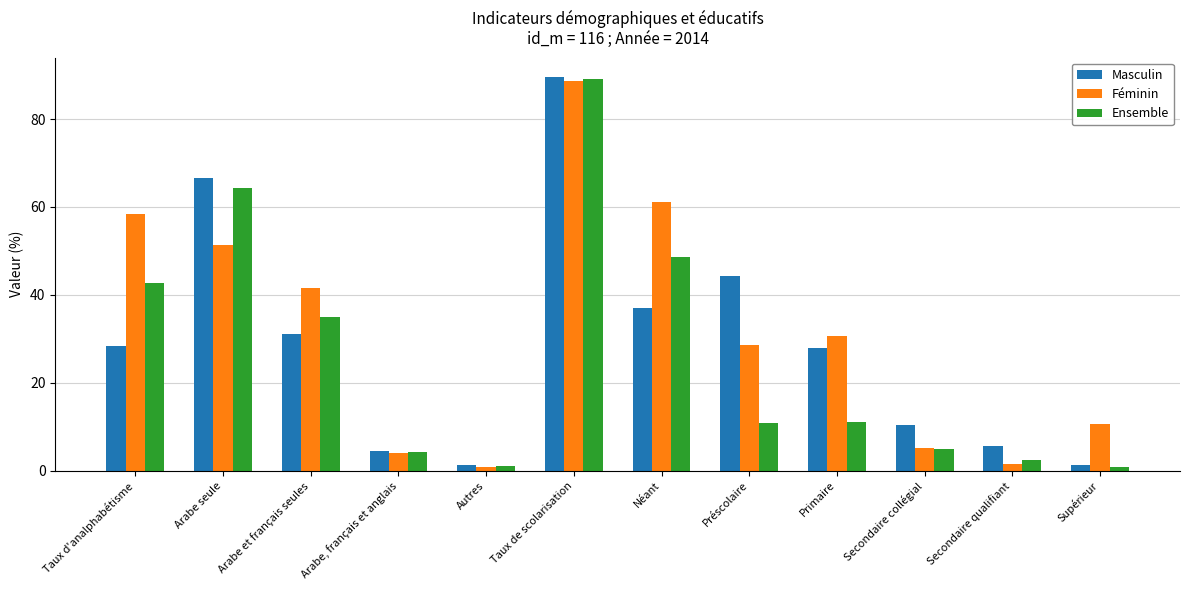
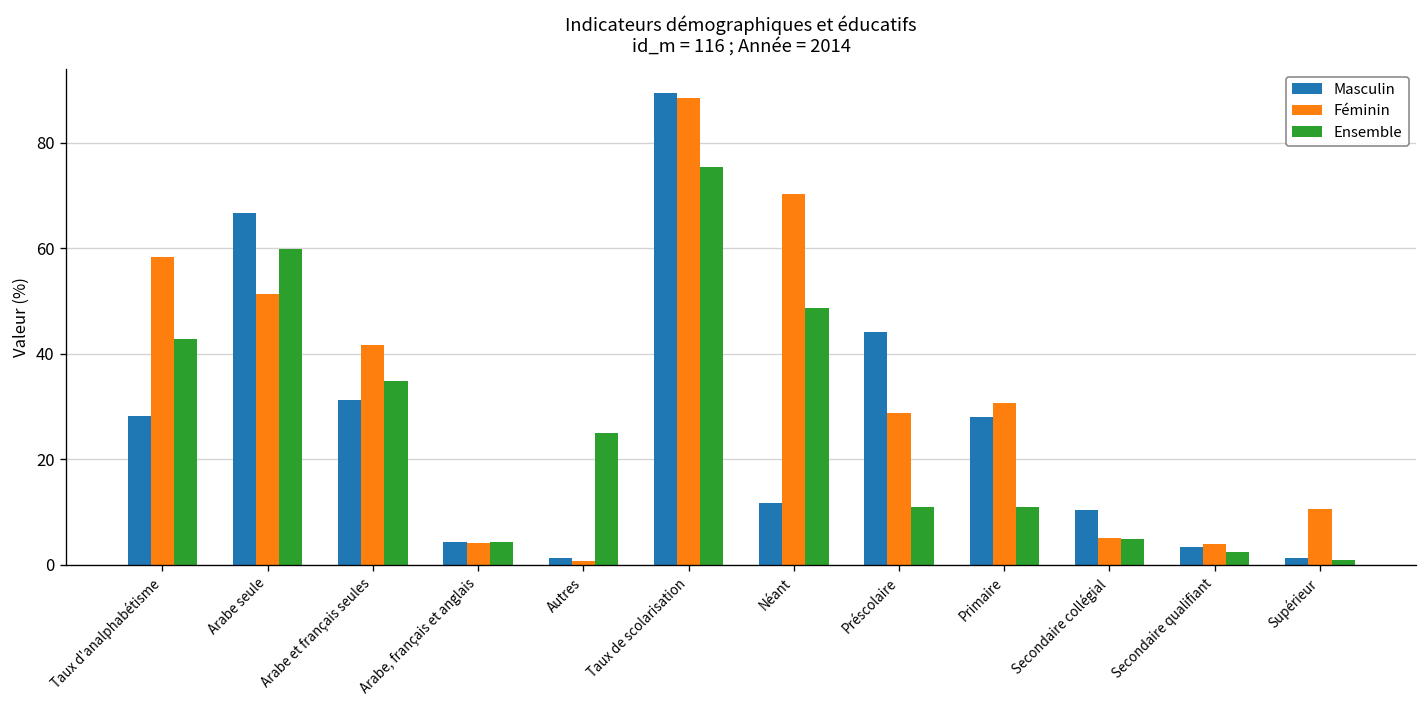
Ensemble, Arabe seule: 64 -> 60
Ensemble, Autres: 1 -> 25
Ensemble, Taux de scolarisation: 89 -> 75
Masculin, Néant: 37 -> 12
Féminin, Néant: 61 -> 70
Masculin, Secondaire qualifiant: 6 -> 3
Féminin, Secondaire qualifiant: 2 -> 4
